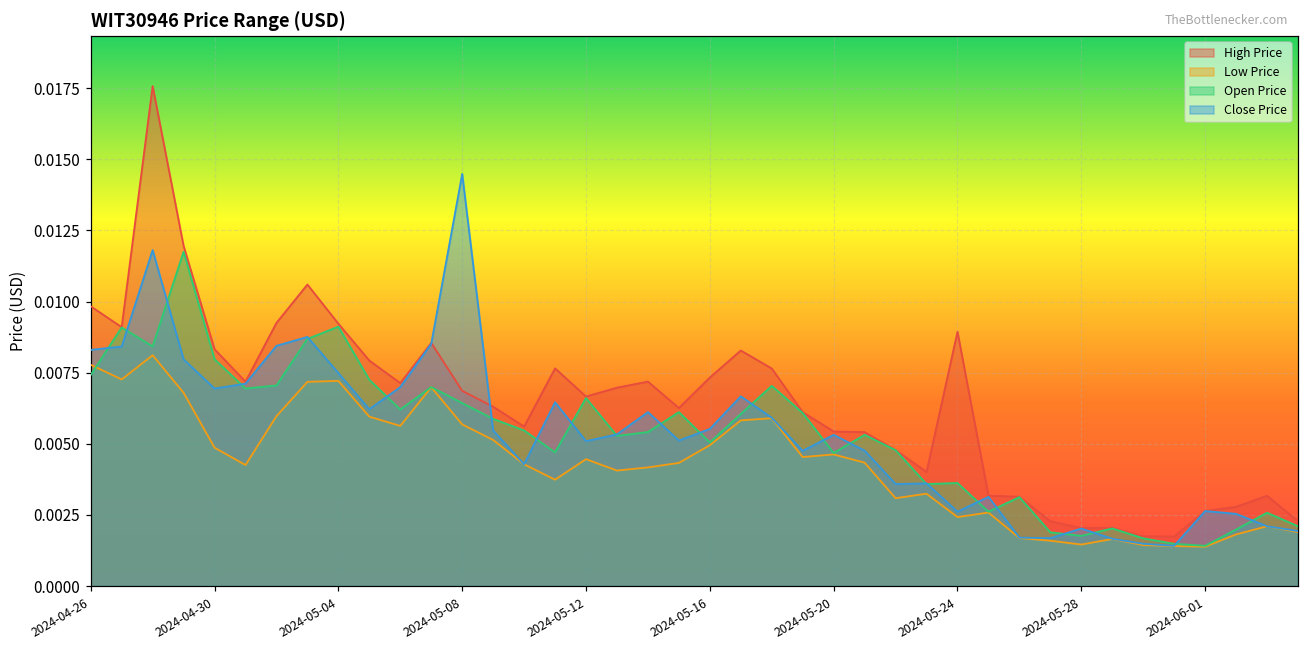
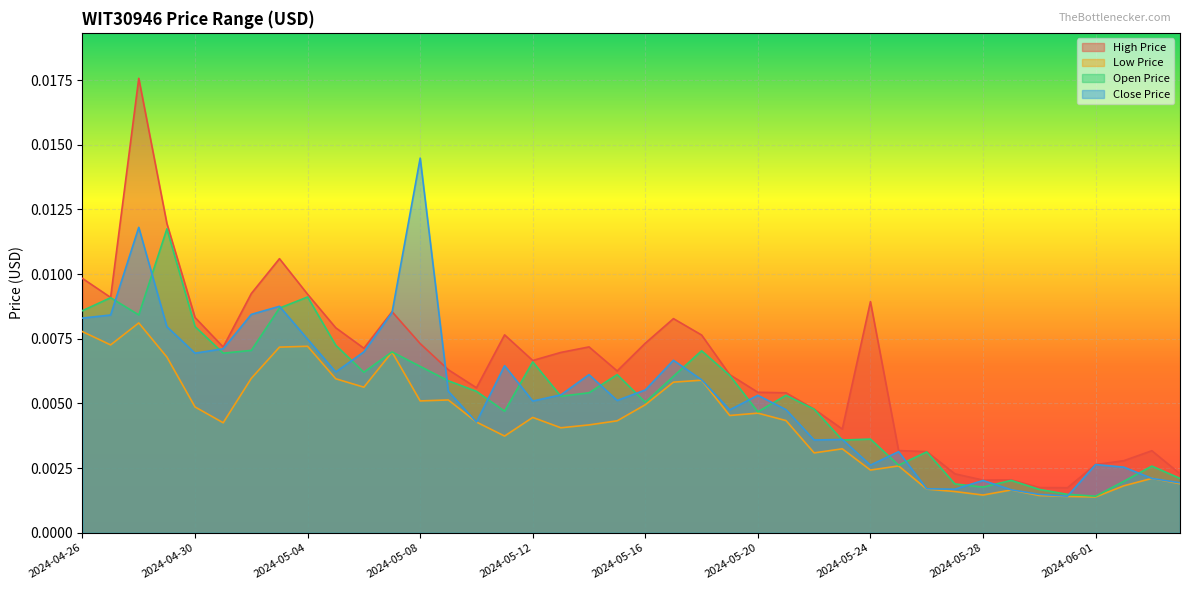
Open Price, 2024-04-26: 0.0074 -> 0.0086
High Price, 2024-05-08: 0.0069 -> 0.0073
Low Price, 2024-05-08: 0.0057 -> 0.0051
